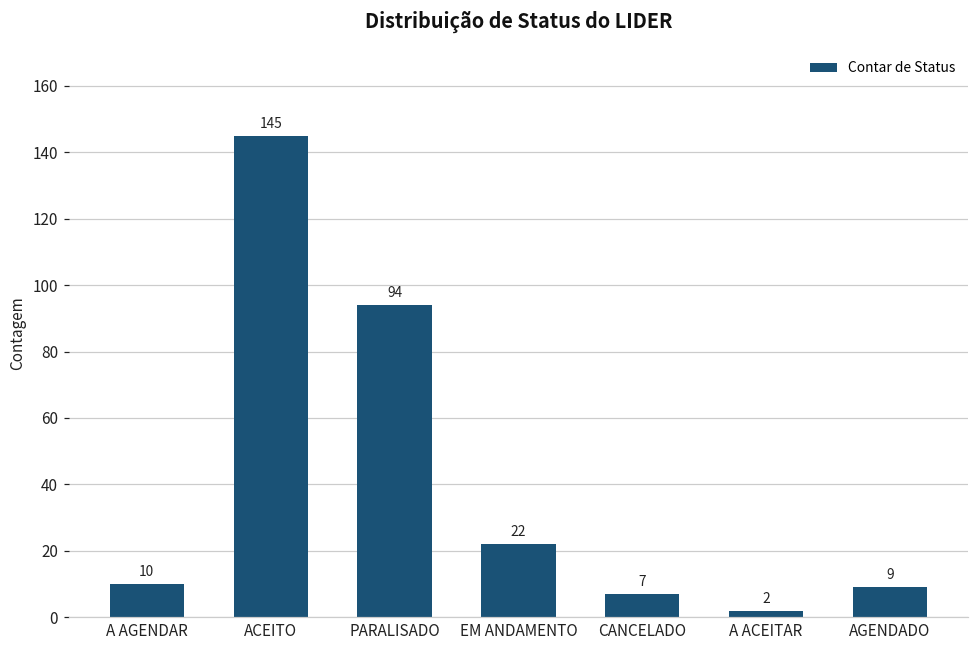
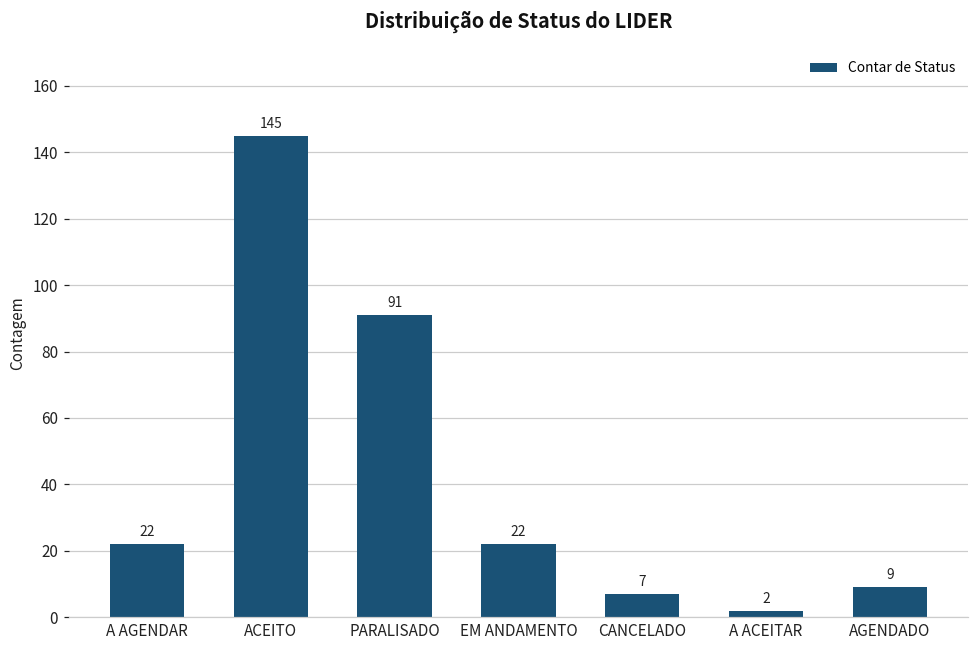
A AGENDAR: 10 -> 22
PARALISADO: 94 -> 91
